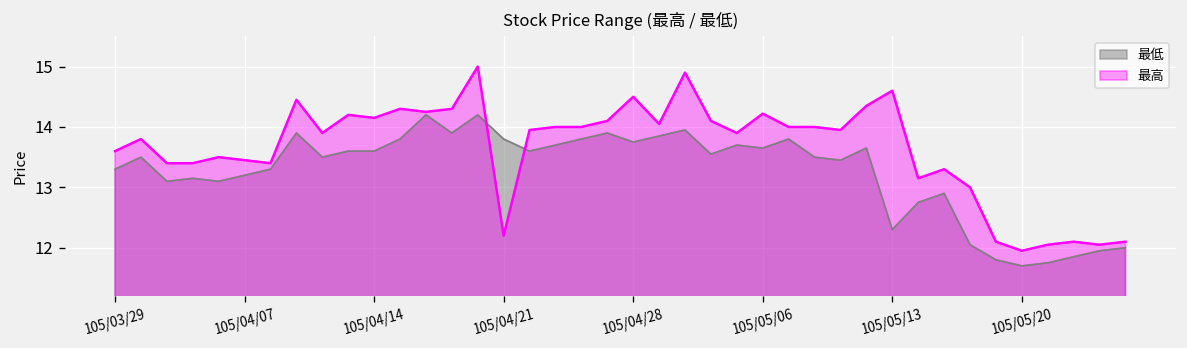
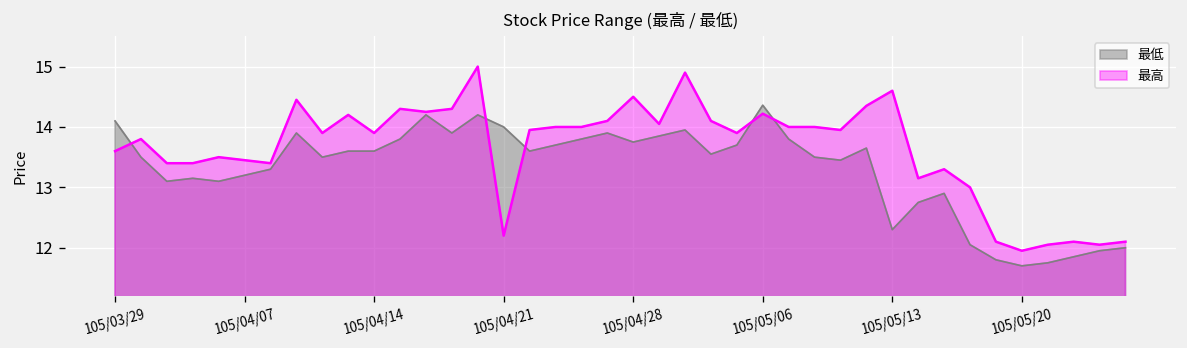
最低, 105/03/29: 13.3 -> 14.1
最高, 105/04/14: 14.2 -> 13.9
最低, 105/04/21: 13.8 -> 14.0
最低, 105/05/06: 13.7 -> 14.4
